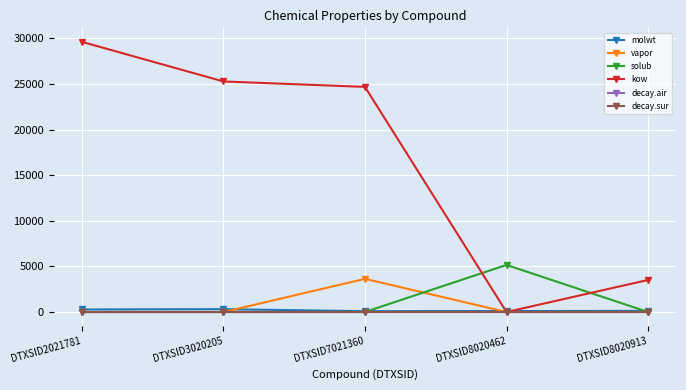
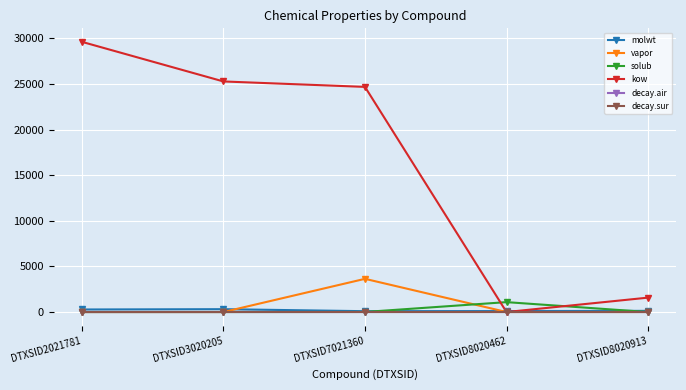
solub, DTXSID8020462: 5000 -> 1000
kow, DTXSID8020913: 4000 -> 2000
